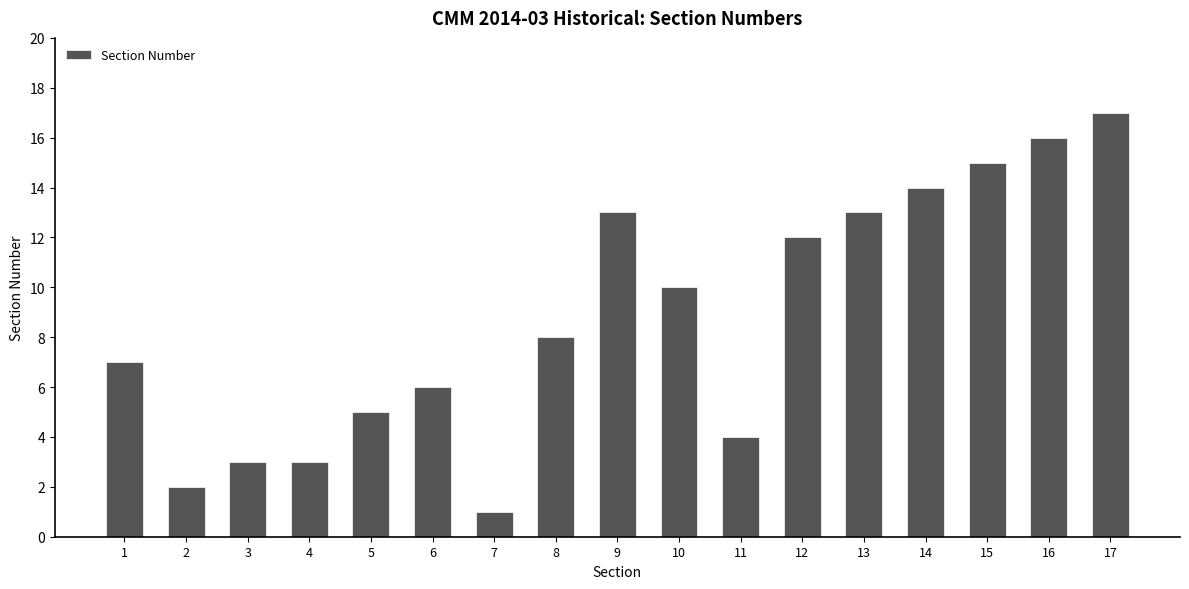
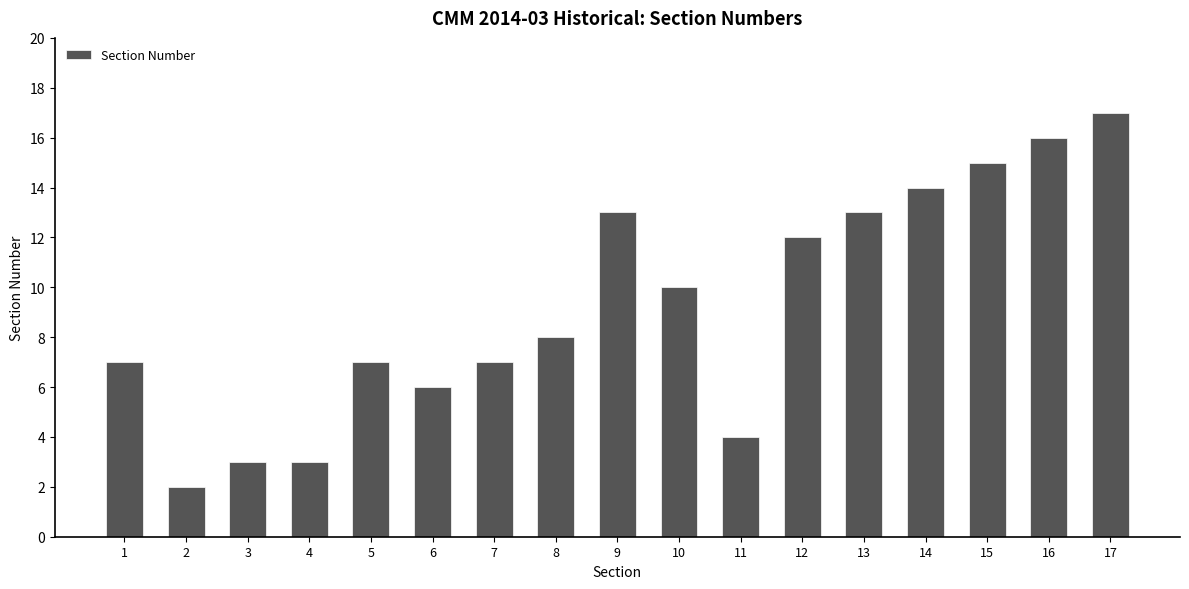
5: 5 -> 7
7: 1 -> 7
